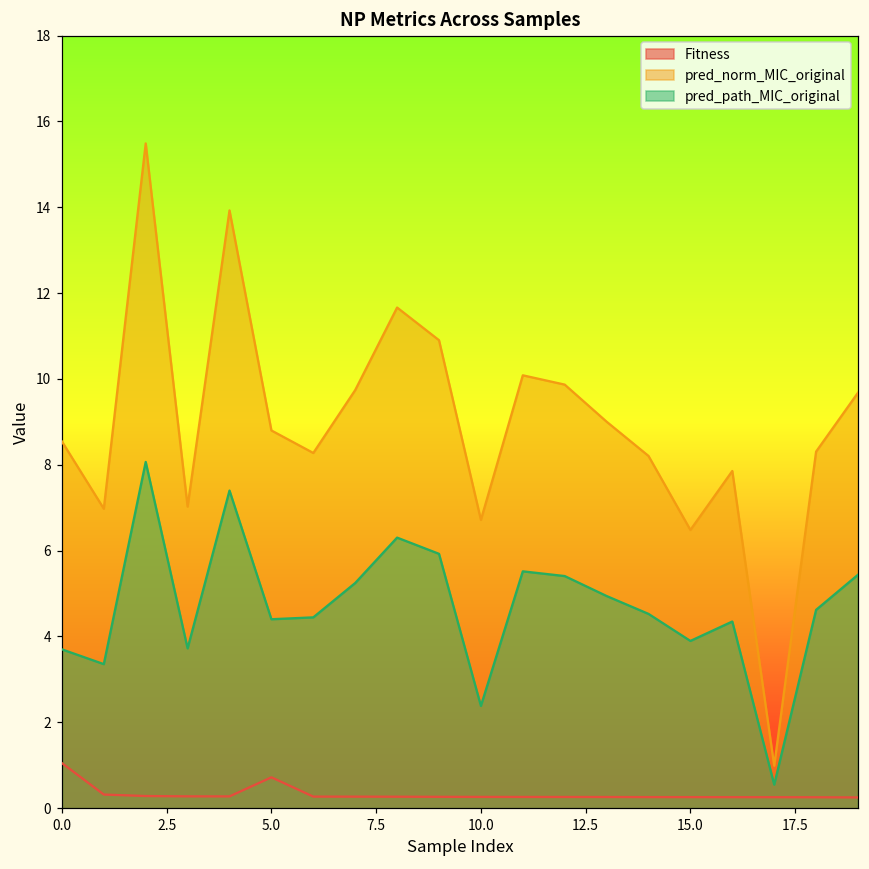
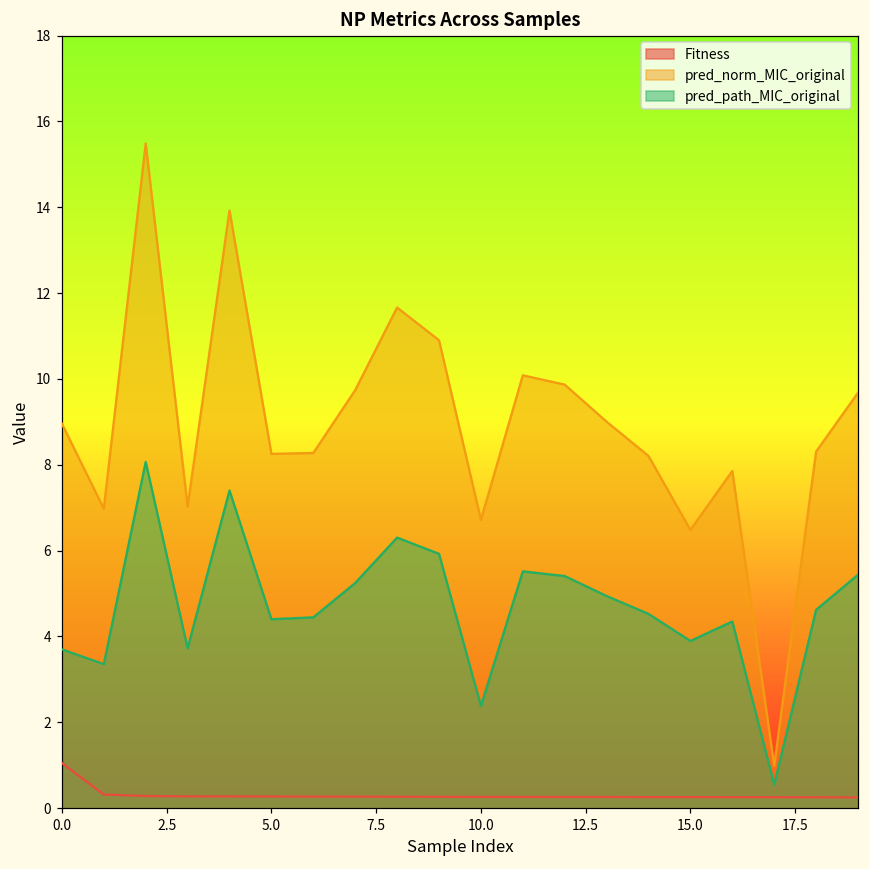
pred_norm_MIC_original, 0.0: 8.5 -> 9.0
Fitness, 5.0: 0.7 -> 0.3
pred_norm_MIC_original, 5.0: 8.8 -> 8.3
